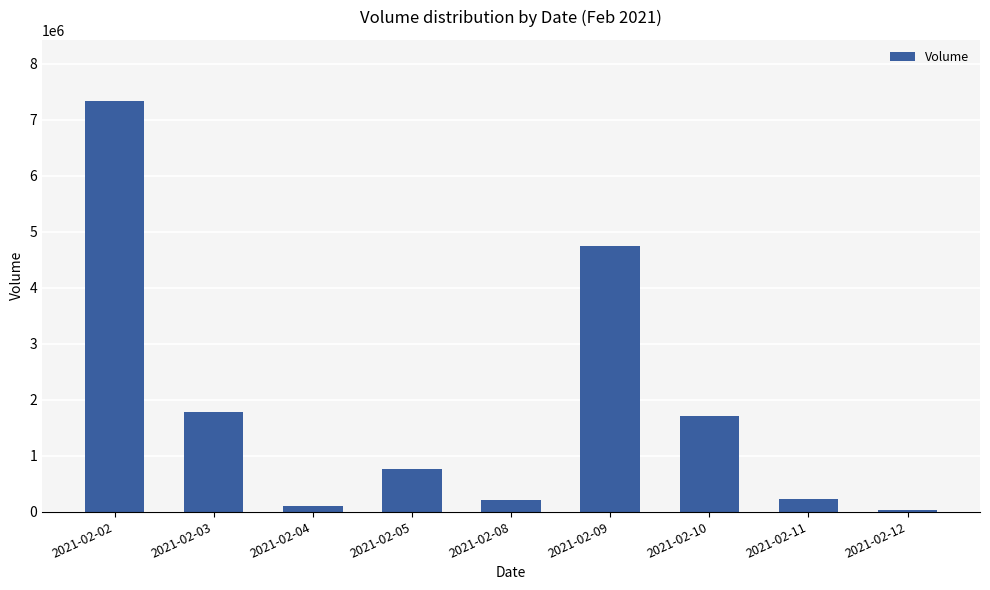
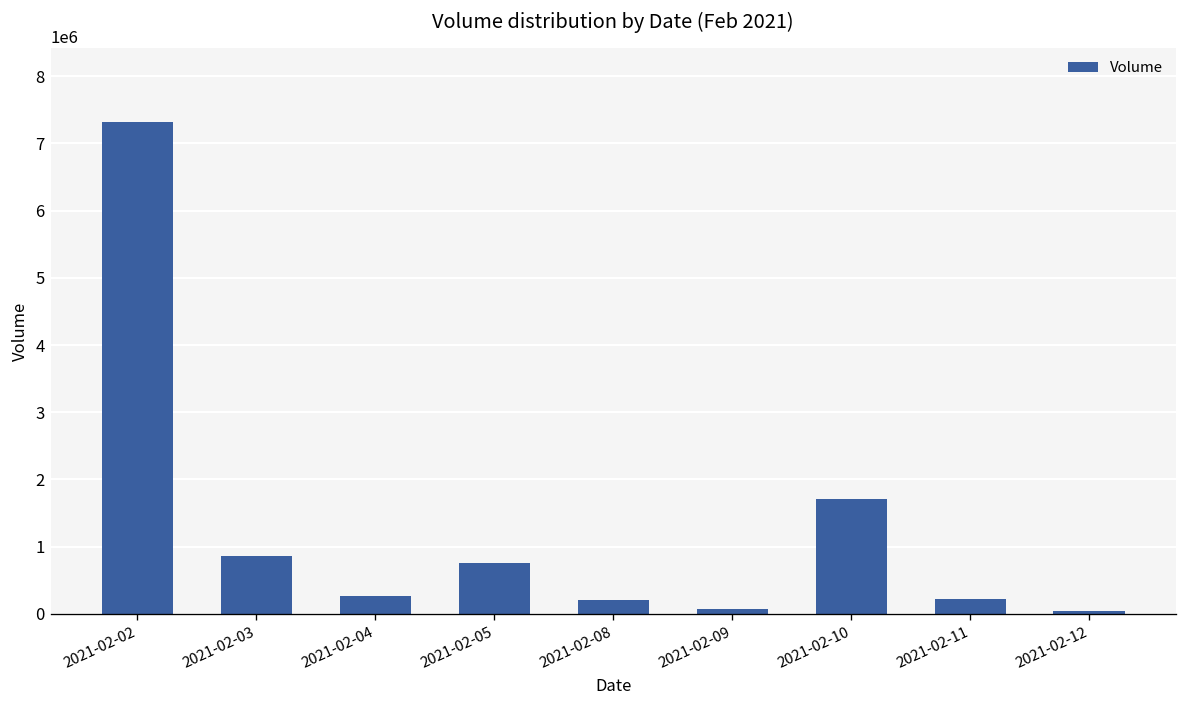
2021-02-03: 1800000 -> 900000
2021-02-04: 100000 -> 300000
2021-02-09: 4700000 -> 100000
